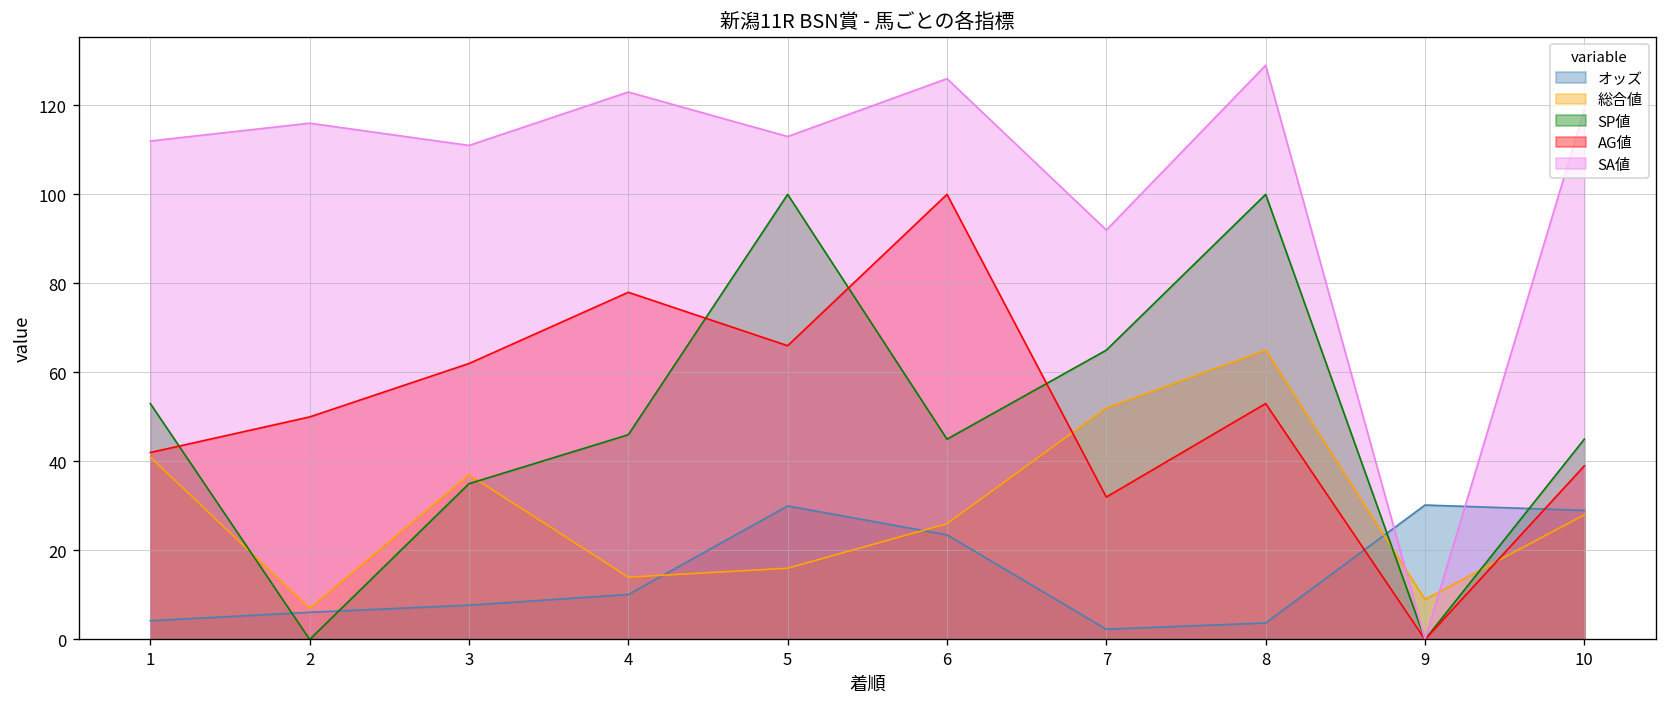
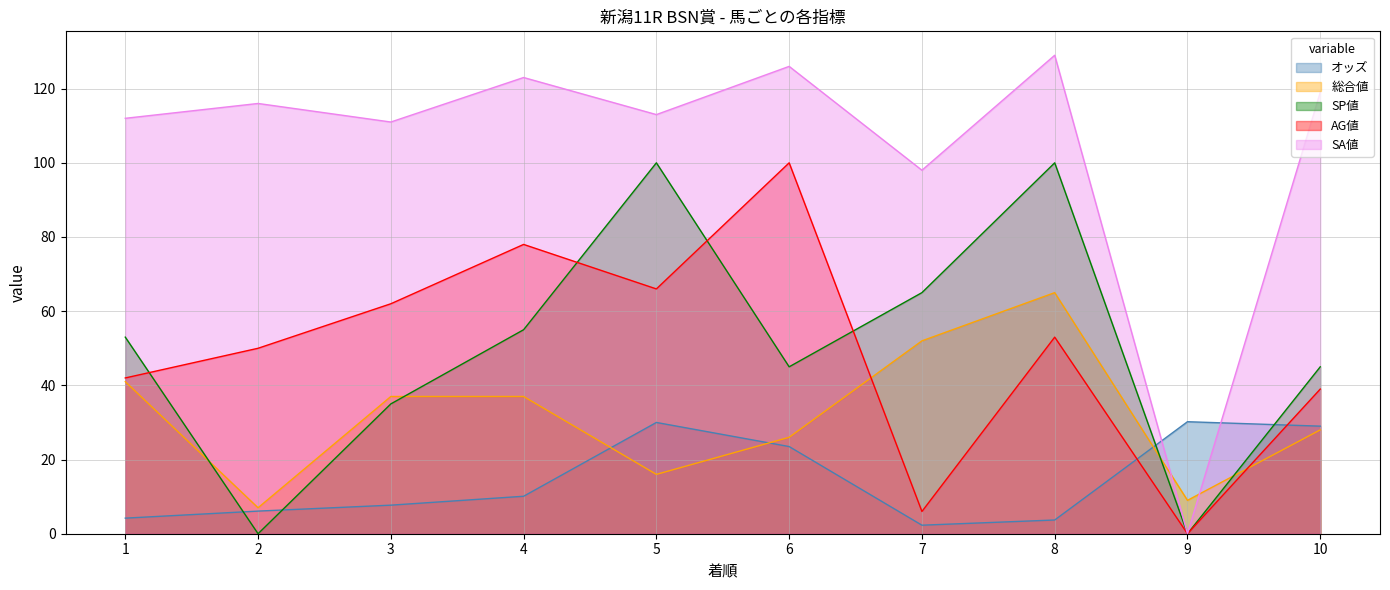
総合値, 4: 14 -> 37
SP値, 4: 46 -> 55
AG値, 7: 32 -> 6
SA値, 7: 92 -> 98
